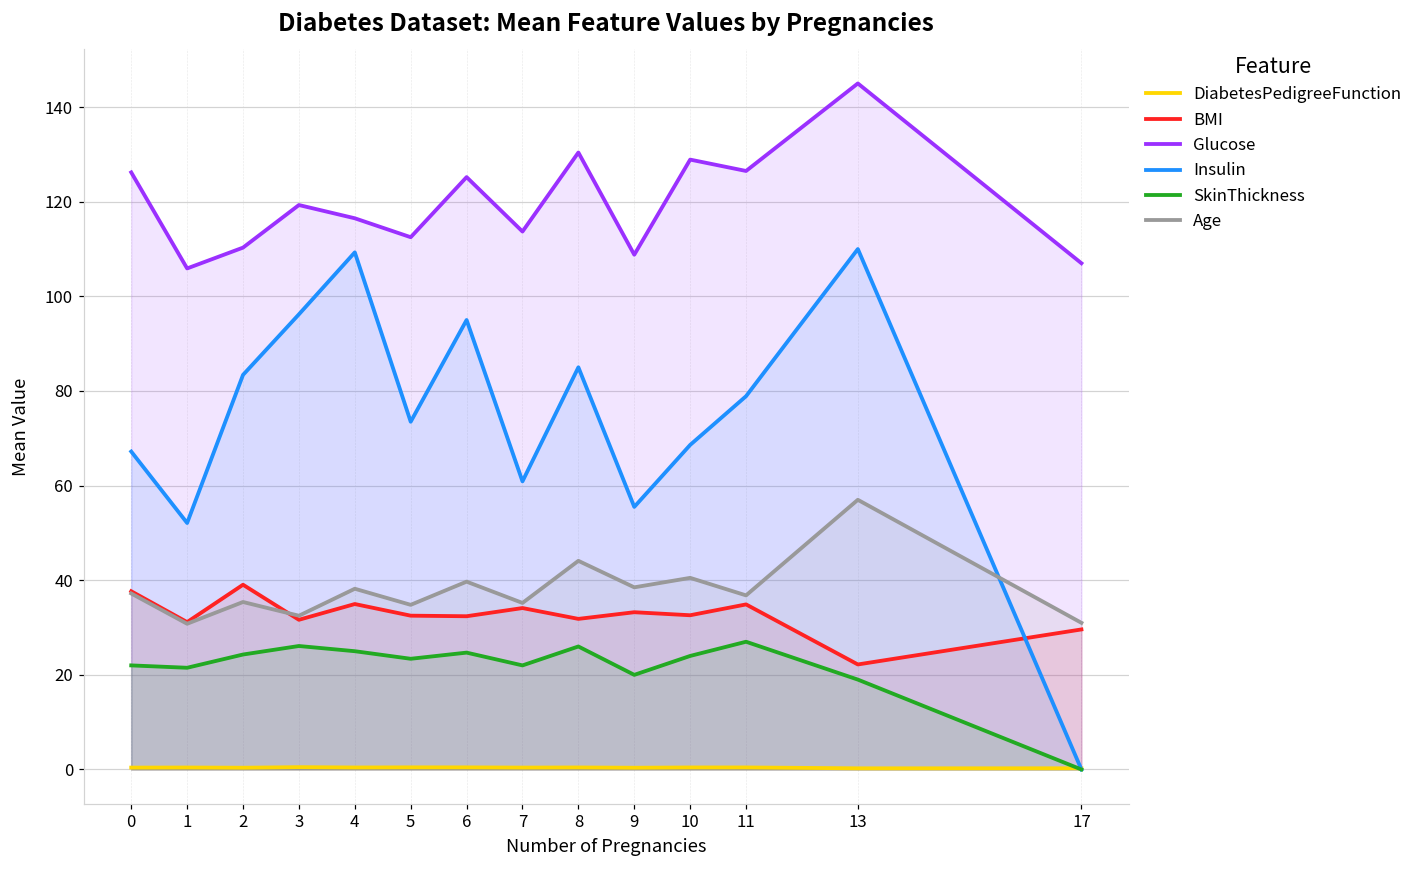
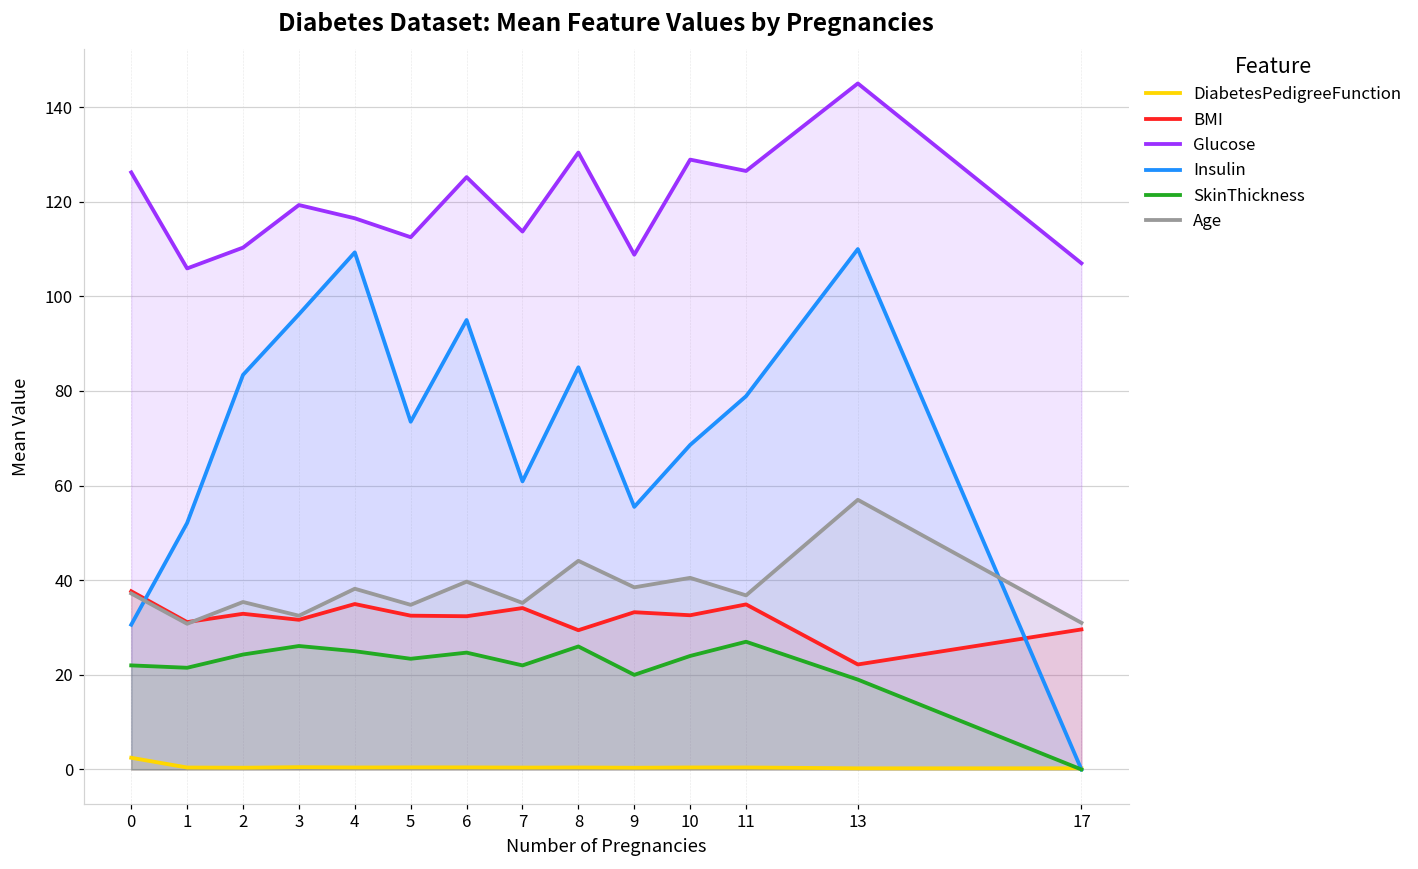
DiabetesPedigreeFunction, 0: 0 -> 2
Insulin, 0: 67 -> 31
BMI, 2: 39 -> 33
BMI, 8: 32 -> 29
